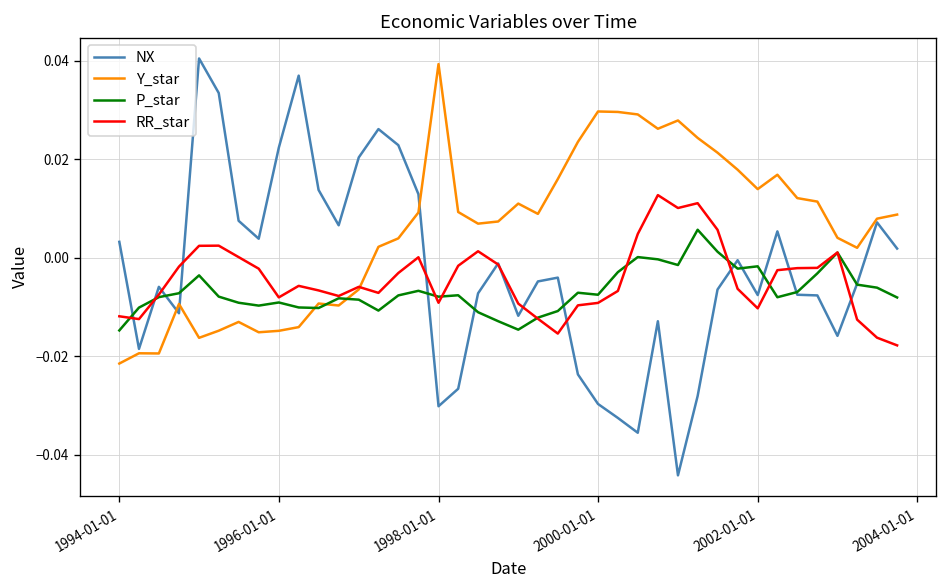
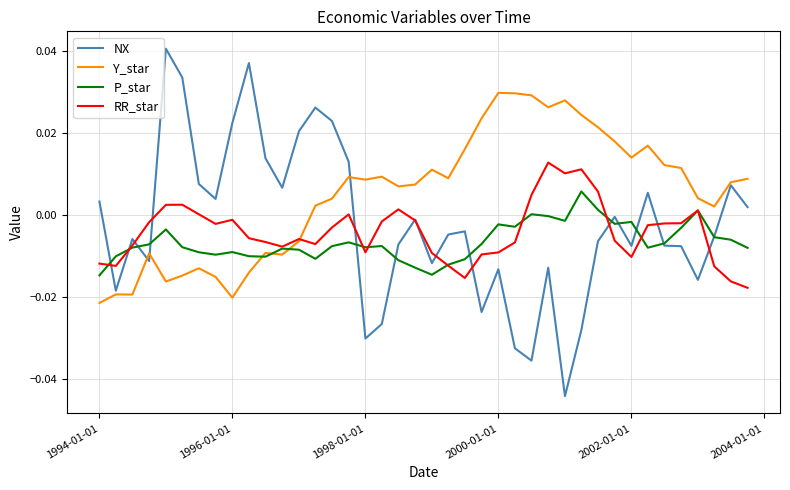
Y_star, 1996-01-01: -0.015 -> -0.020
RR_star, 1996-01-01: -0.008 -> -0.001
Y_star, 1998-01-01: 0.039 -> 0.009
NX, 2000-01-01: -0.030 -> -0.013
P_star, 2000-01-01: -0.008 -> -0.002
